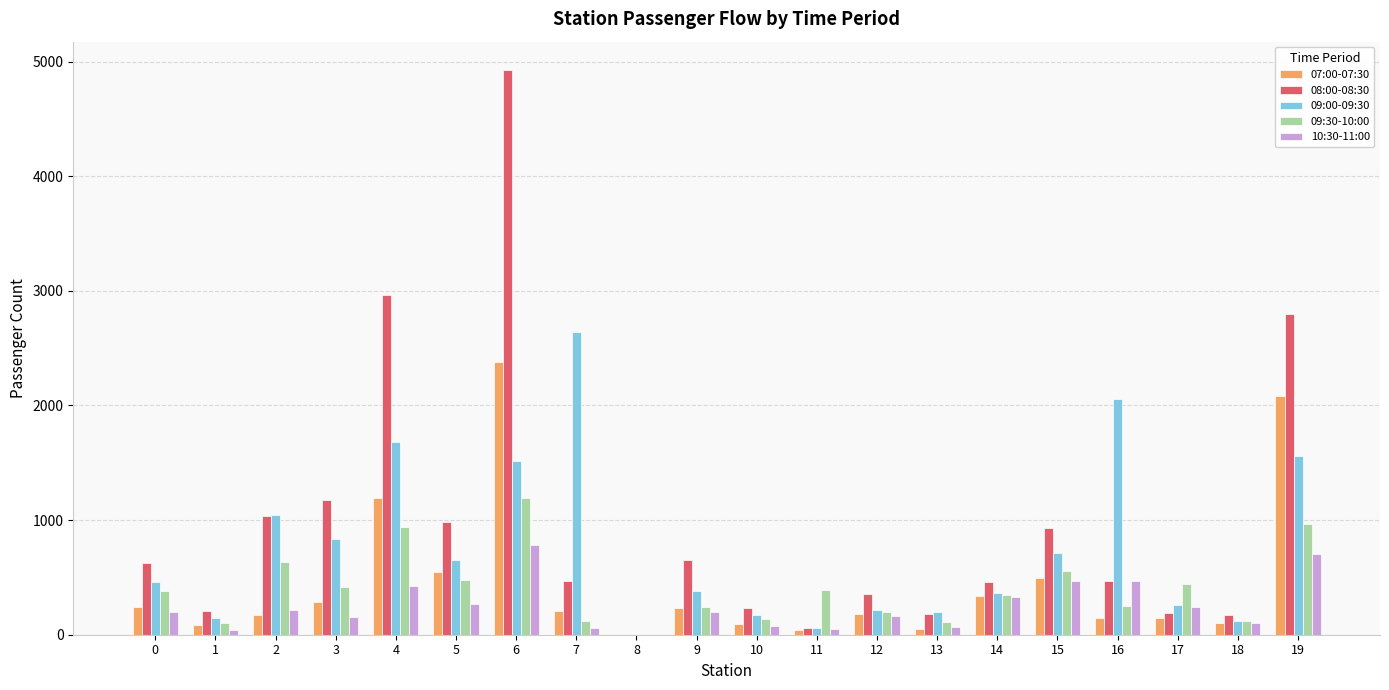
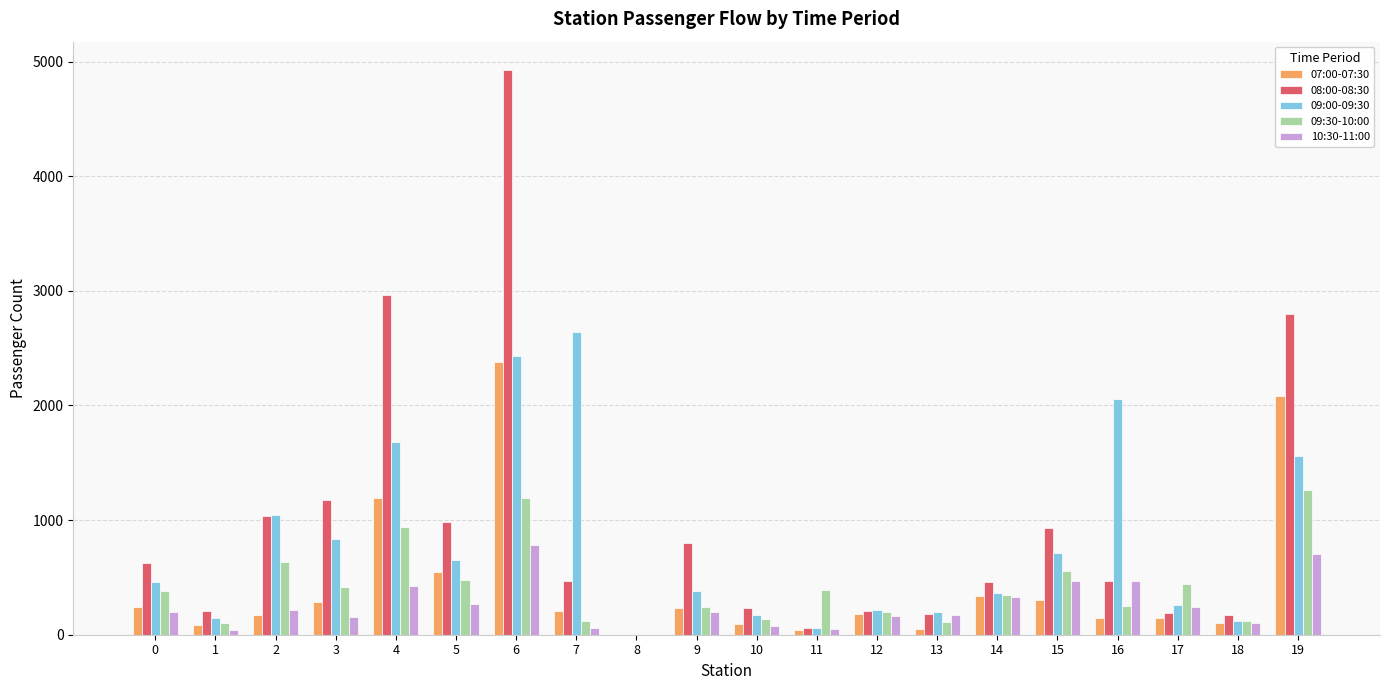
09:00-09:30, 6: 1510 -> 2430
08:00-08:30, 9: 650 -> 800
08:00-08:30, 12: 350 -> 210
10:30-11:00, 13: 70 -> 180
07:00-07:30, 15: 490 -> 300
09:30-10:00, 19: 970 -> 1270
